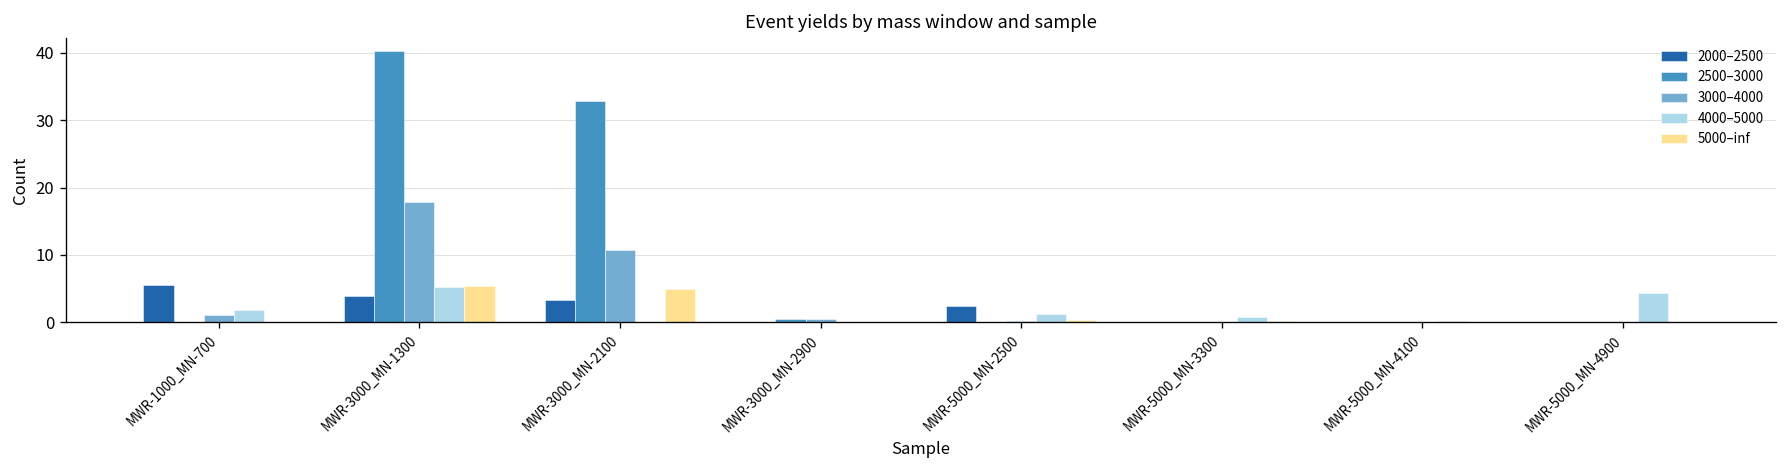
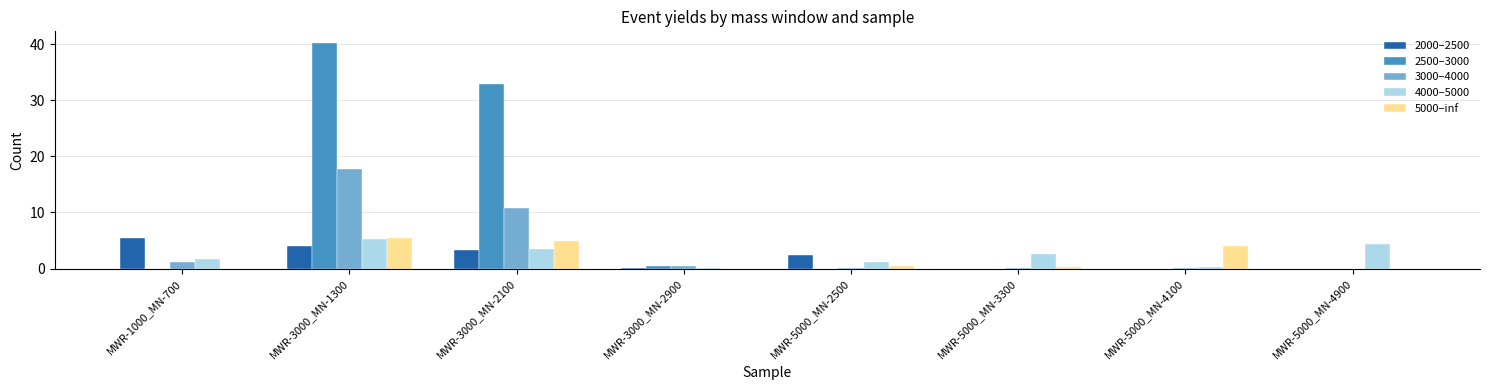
4000–5000, MWR-3000_MN-2100: 0 -> 3
4000–5000, MWR-5000_MN-3300: 1 -> 3
5000–inf, MWR-5000_MN-4100: 0 -> 4
